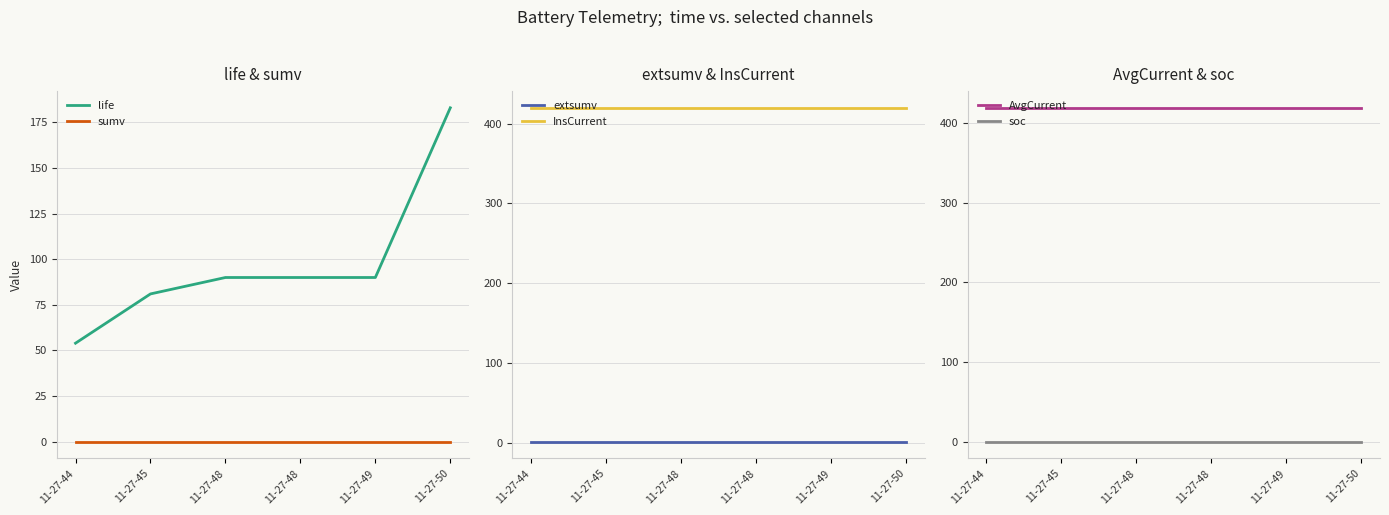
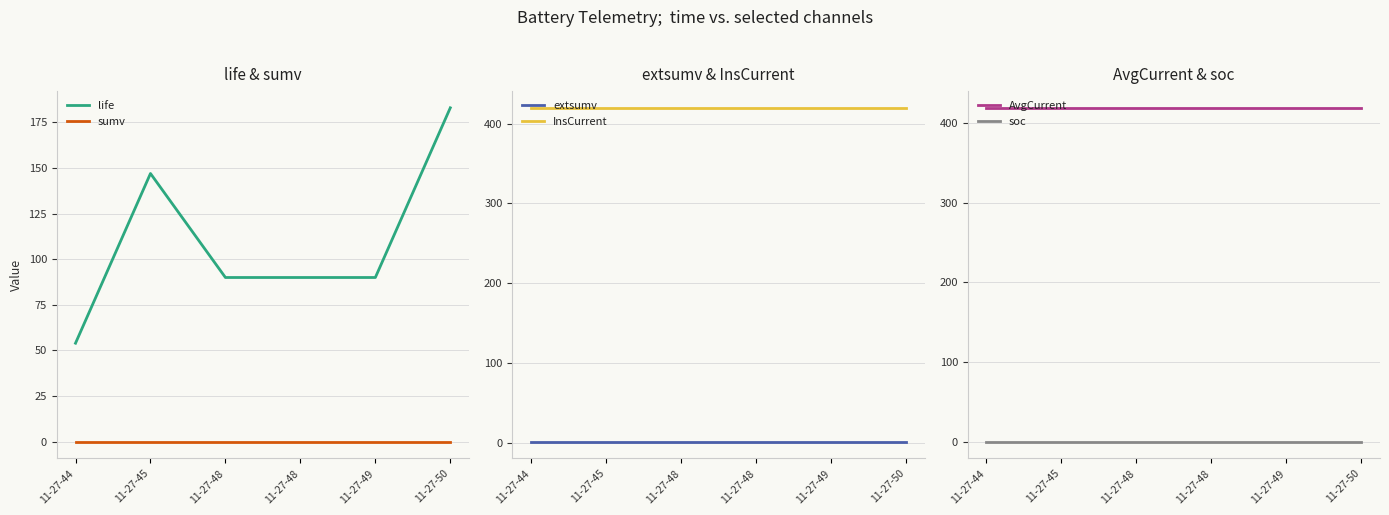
life & sumv, life, 11-27-45: 81 -> 147
